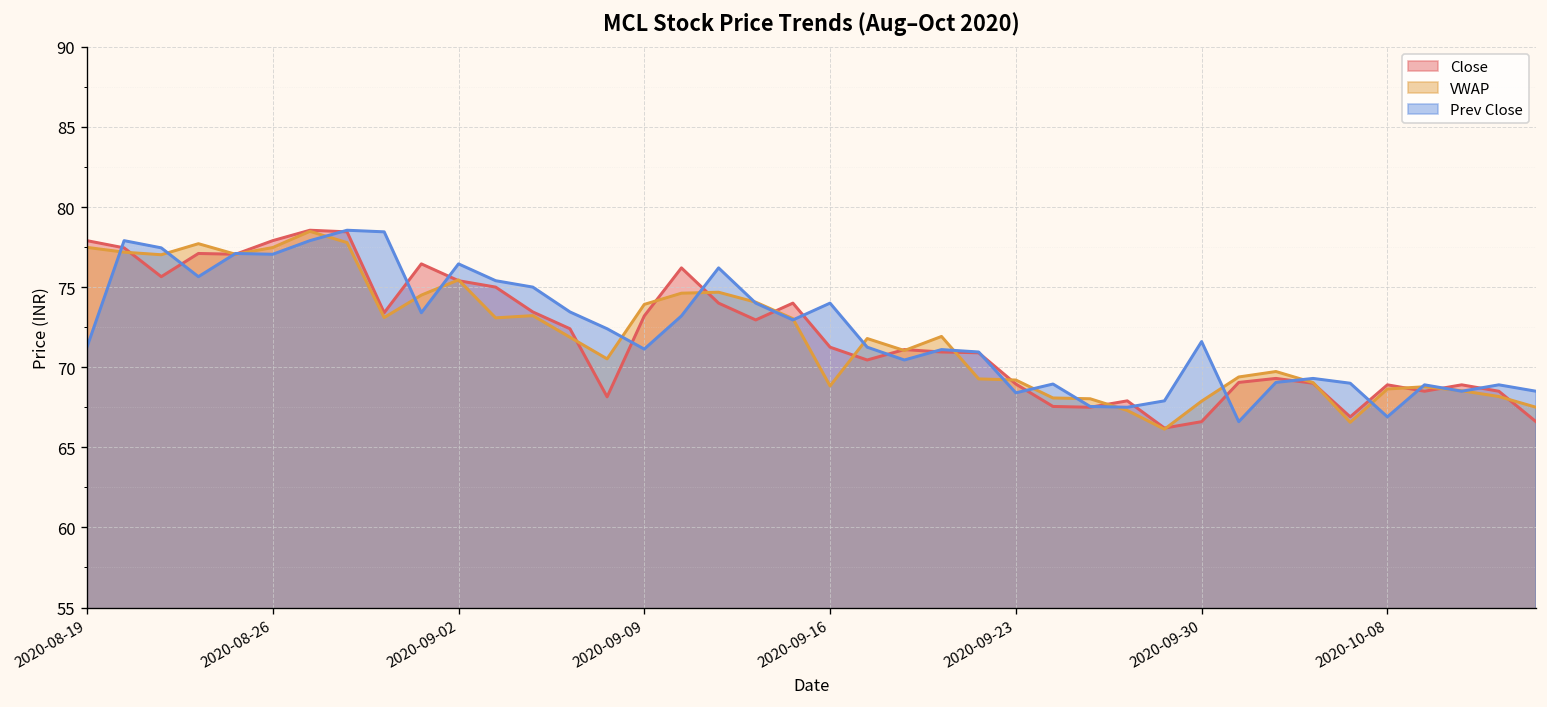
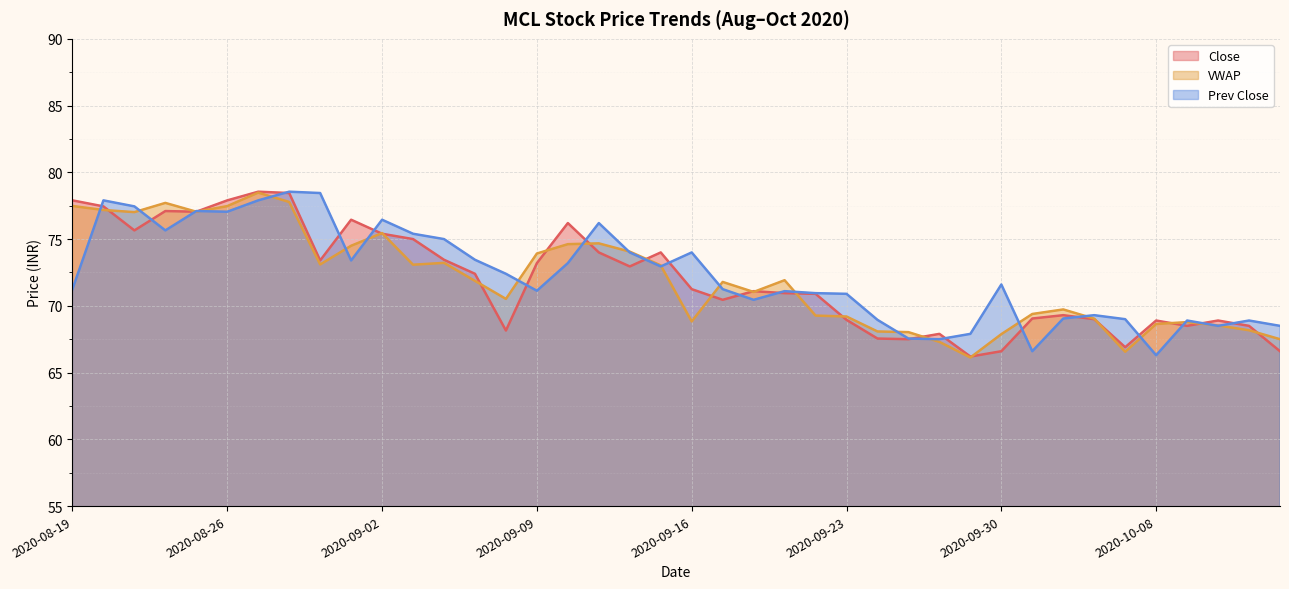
Prev Close, 2020-09-23: 68.4 -> 70.9
Prev Close, 2020-10-08: 66.9 -> 66.3
